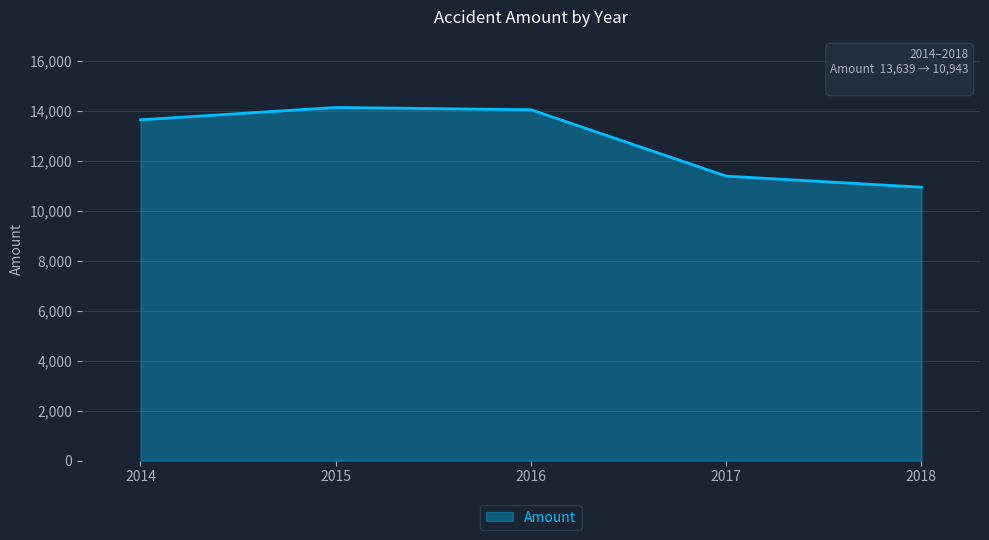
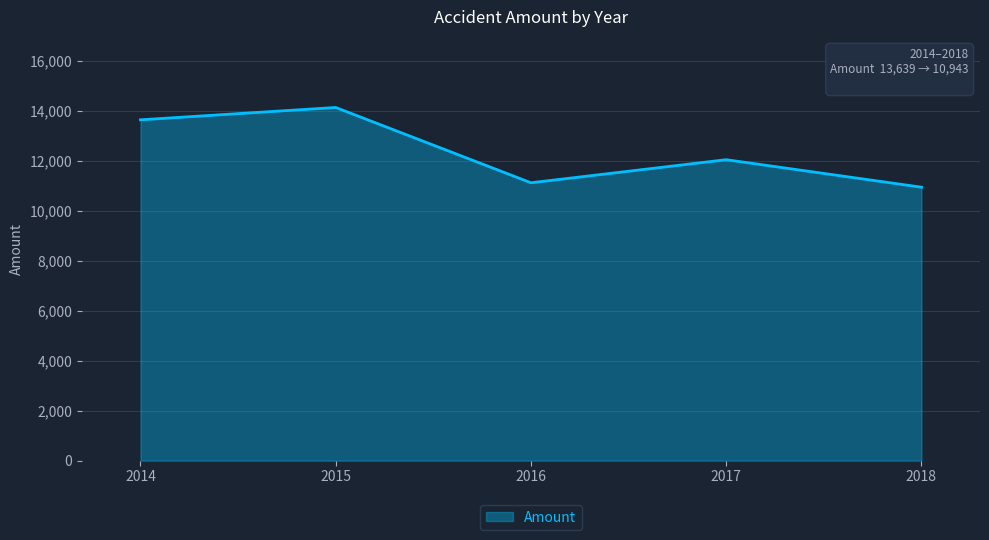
2016: 14,000 -> 11,100
2017: 11,400 -> 12,000
